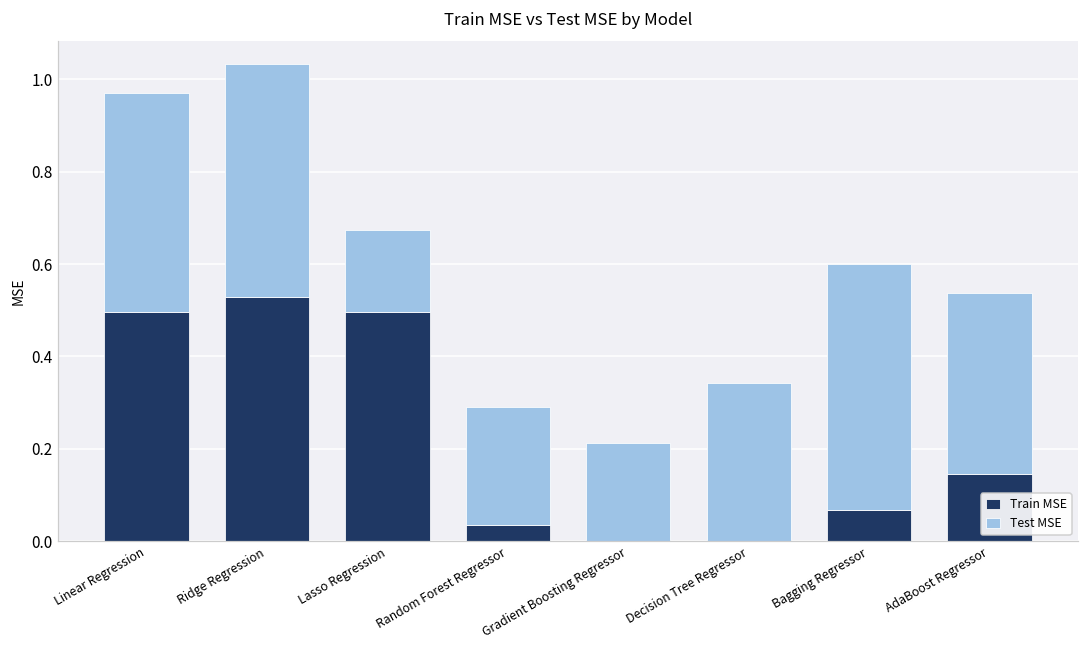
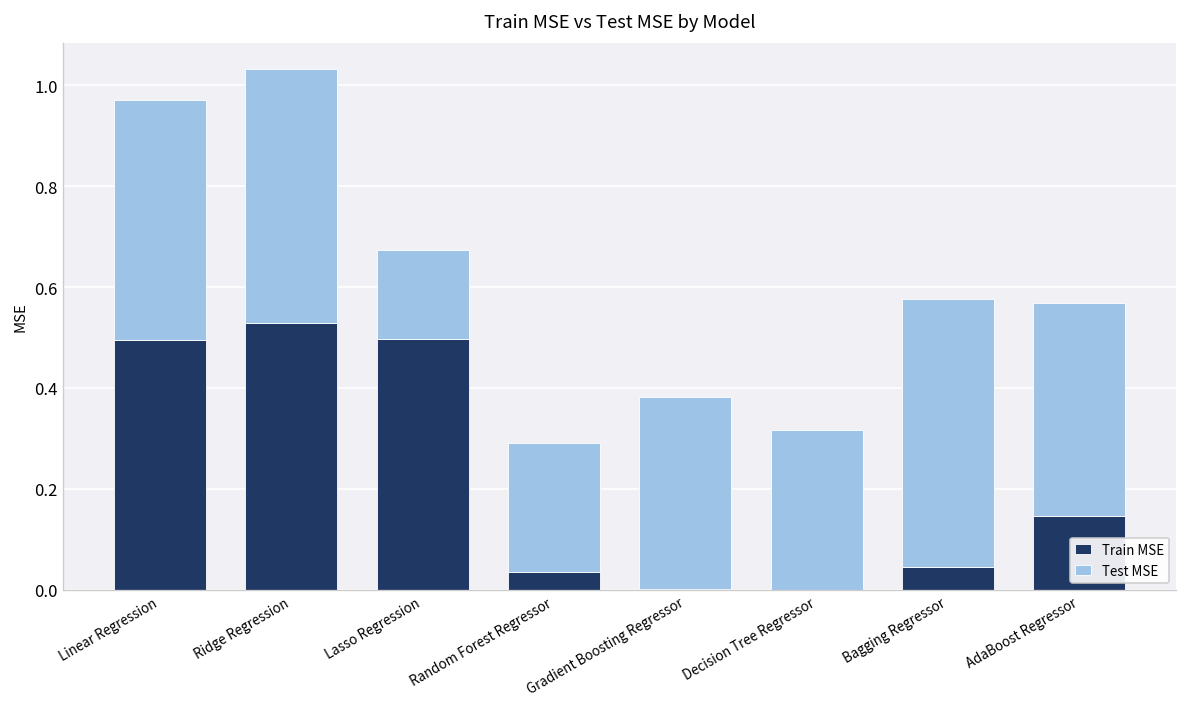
Test MSE, Gradient Boosting Regressor: 0.21 -> 0.38
Test MSE, Decision Tree Regressor: 0.34 -> 0.32
Train MSE, Bagging Regressor: 0.07 -> 0.05
Test MSE, AdaBoost Regressor: 0.39 -> 0.42
